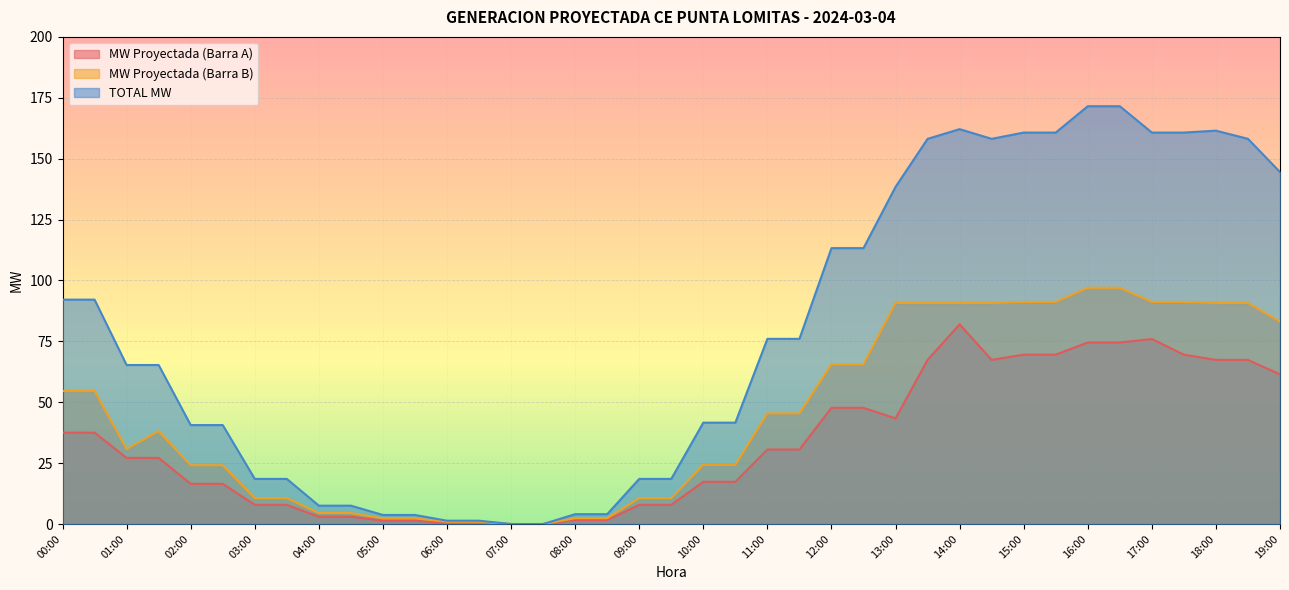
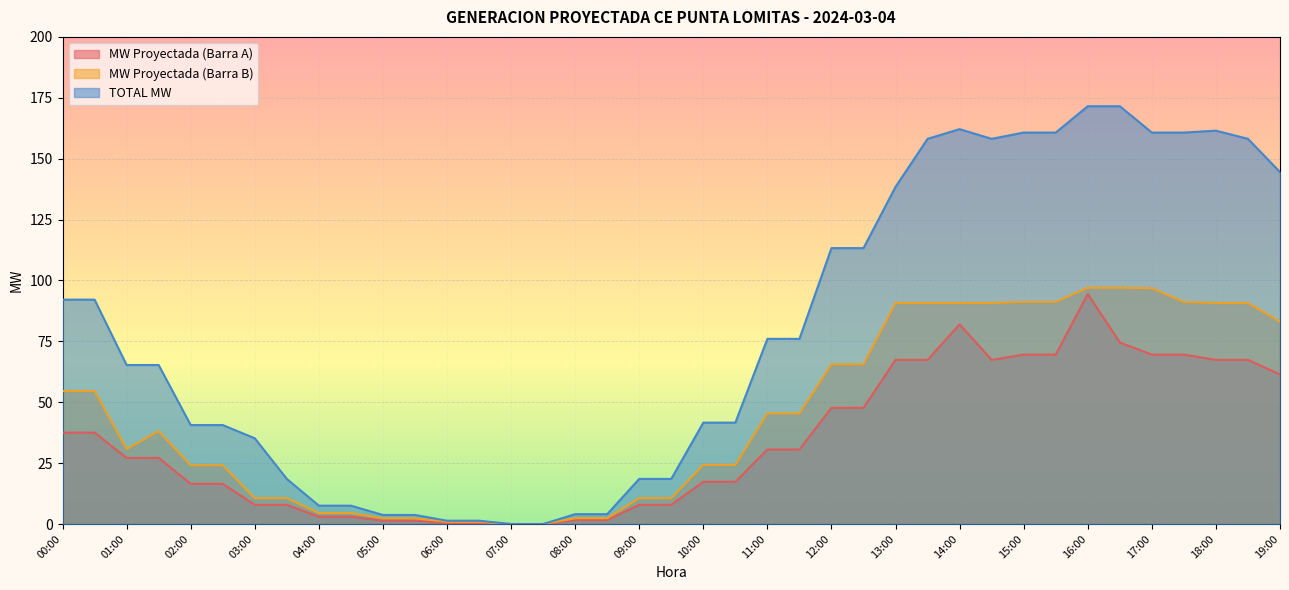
TOTAL MW, 03:00: 19 -> 35
MW Proyectada (Barra A), 13:00: 43 -> 67
MW Proyectada (Barra A), 16:00: 75 -> 94
MW Proyectada (Barra A), 17:00: 76 -> 70
MW Proyectada (Barra B), 17:00: 91 -> 97
